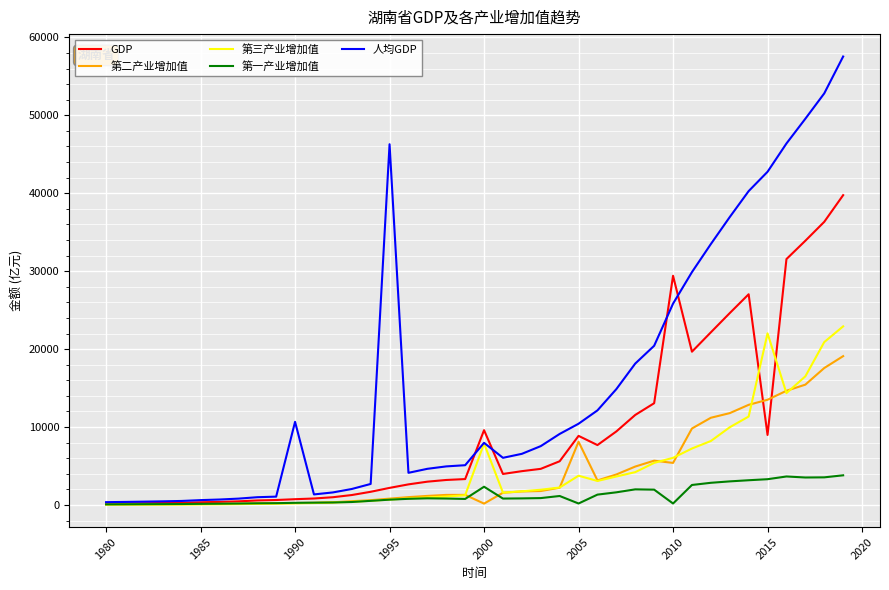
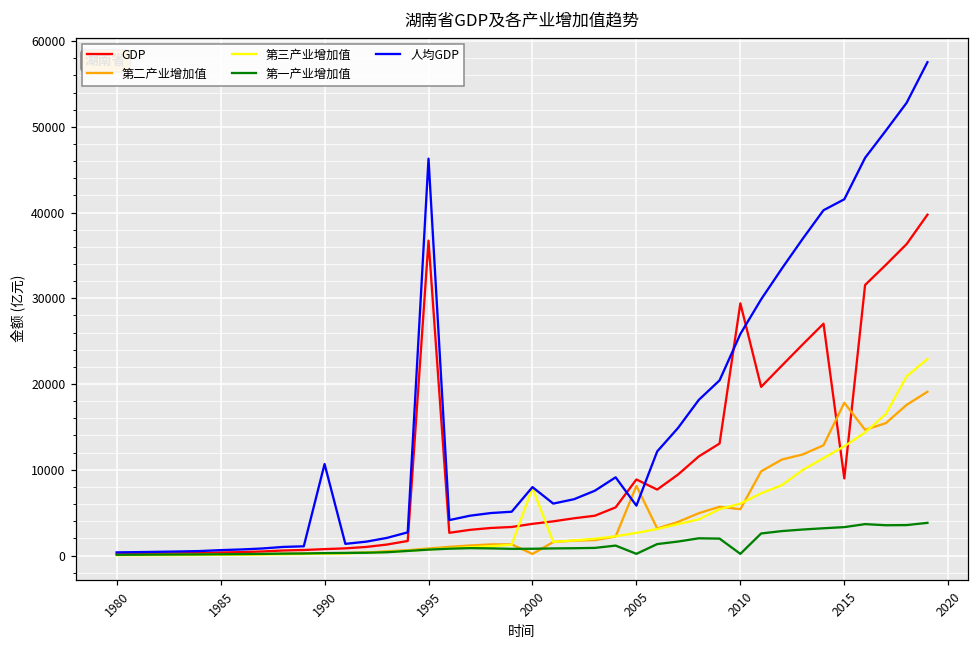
GDP, 1995: 2000 -> 37000
GDP, 2000: 10000 -> 4000
第一产业增加值, 2000: 2000 -> 1000
第三产业增加值, 2005: 4000 -> 3000
人均GDP, 2005: 10000 -> 6000
第二产业增加值, 2015: 14000 -> 18000
第三产业增加值, 2015: 22000 -> 13000
人均GDP, 2015: 43000 -> 42000
